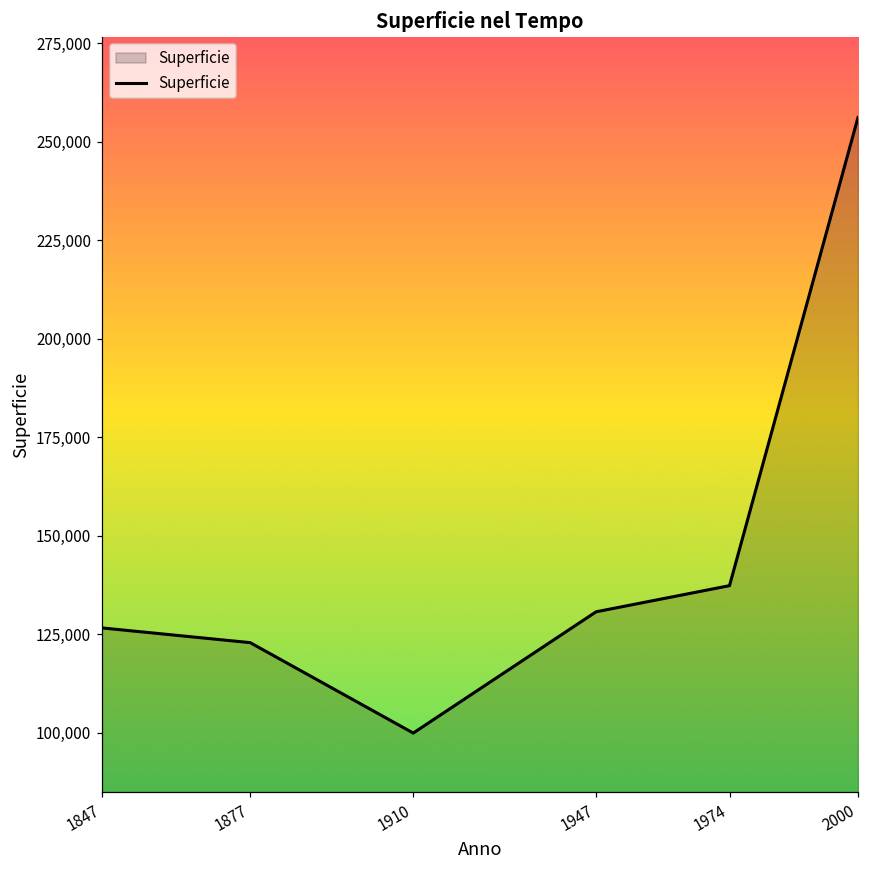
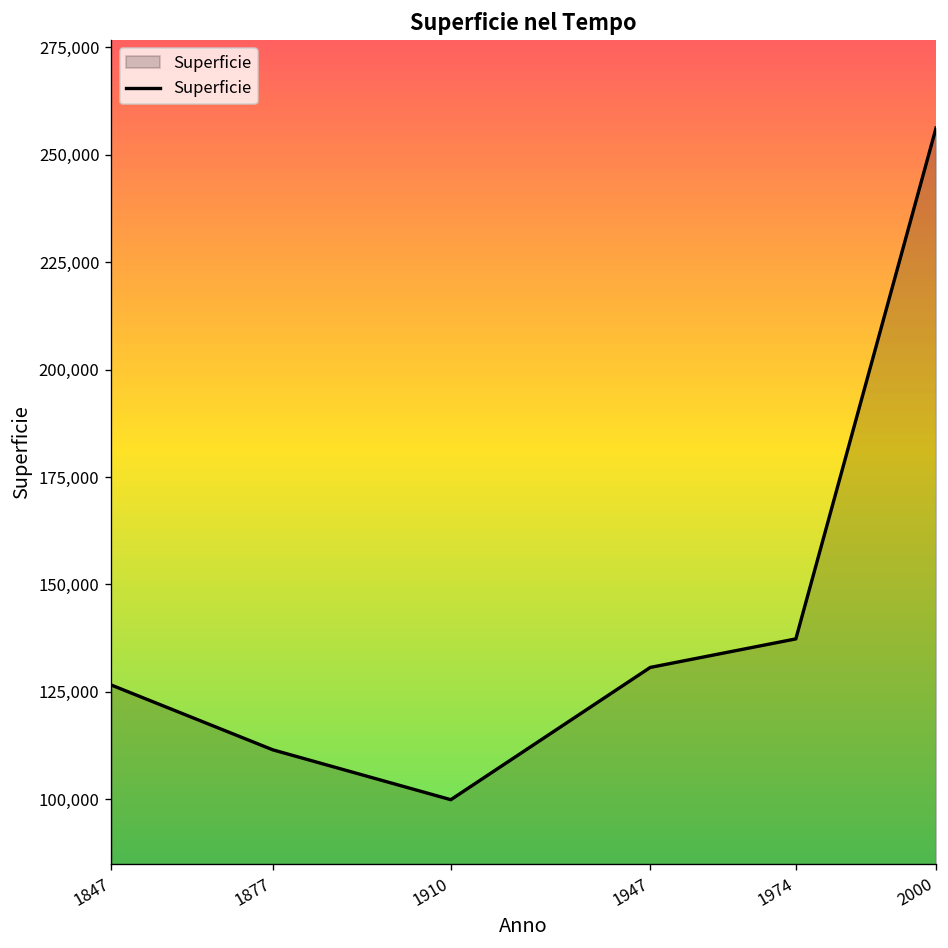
1877: 123,000 -> 112,000
